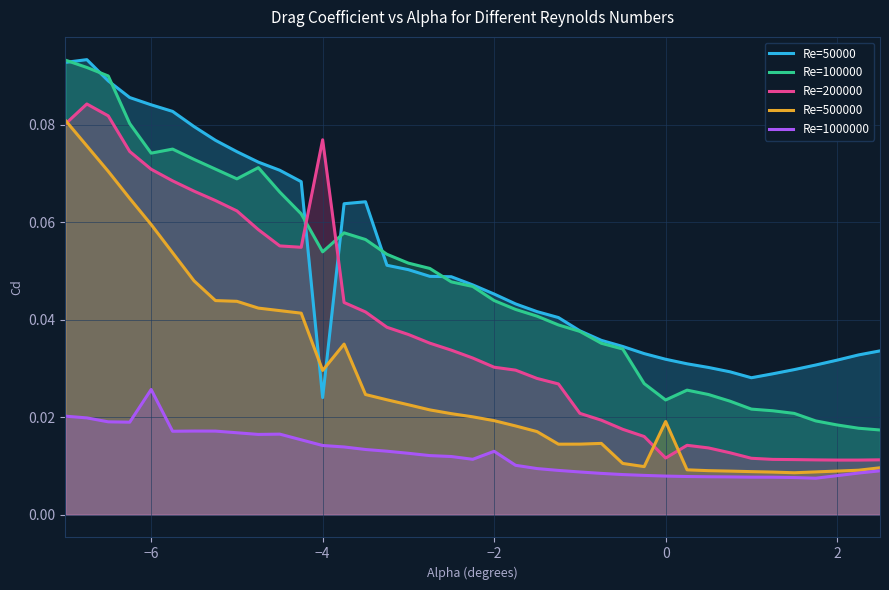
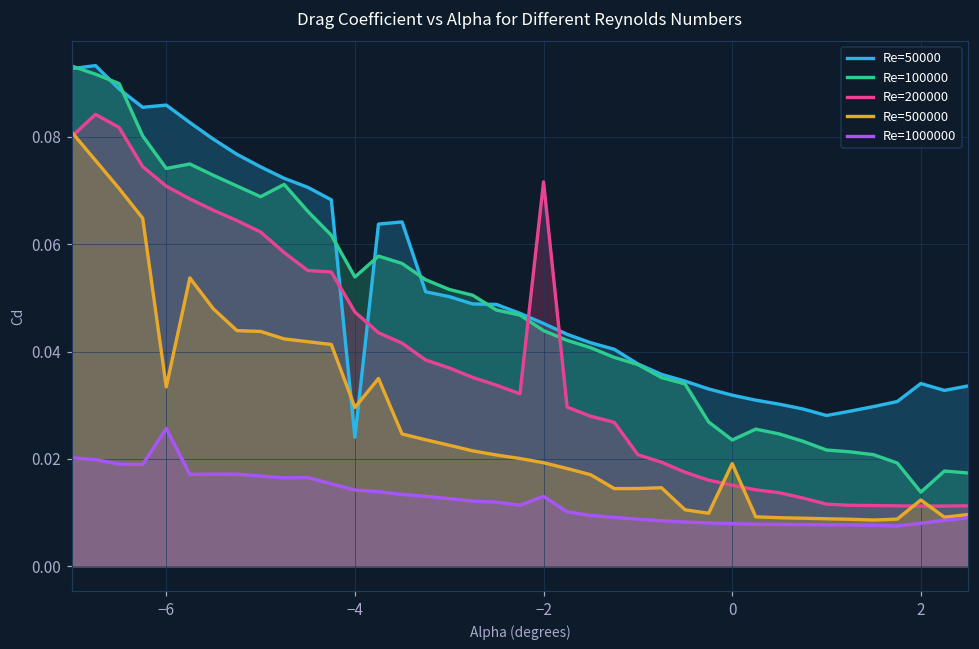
Re=50000, −6: 0.084 -> 0.086
Re=500000, −6: 0.059 -> 0.033
Re=200000, −4: 0.077 -> 0.047
Re=200000, −2: 0.030 -> 0.072
Re=200000, 0: 0.012 -> 0.015
Re=50000, 2: 0.032 -> 0.034
Re=100000, 2: 0.018 -> 0.014
Re=500000, 2: 0.009 -> 0.012
